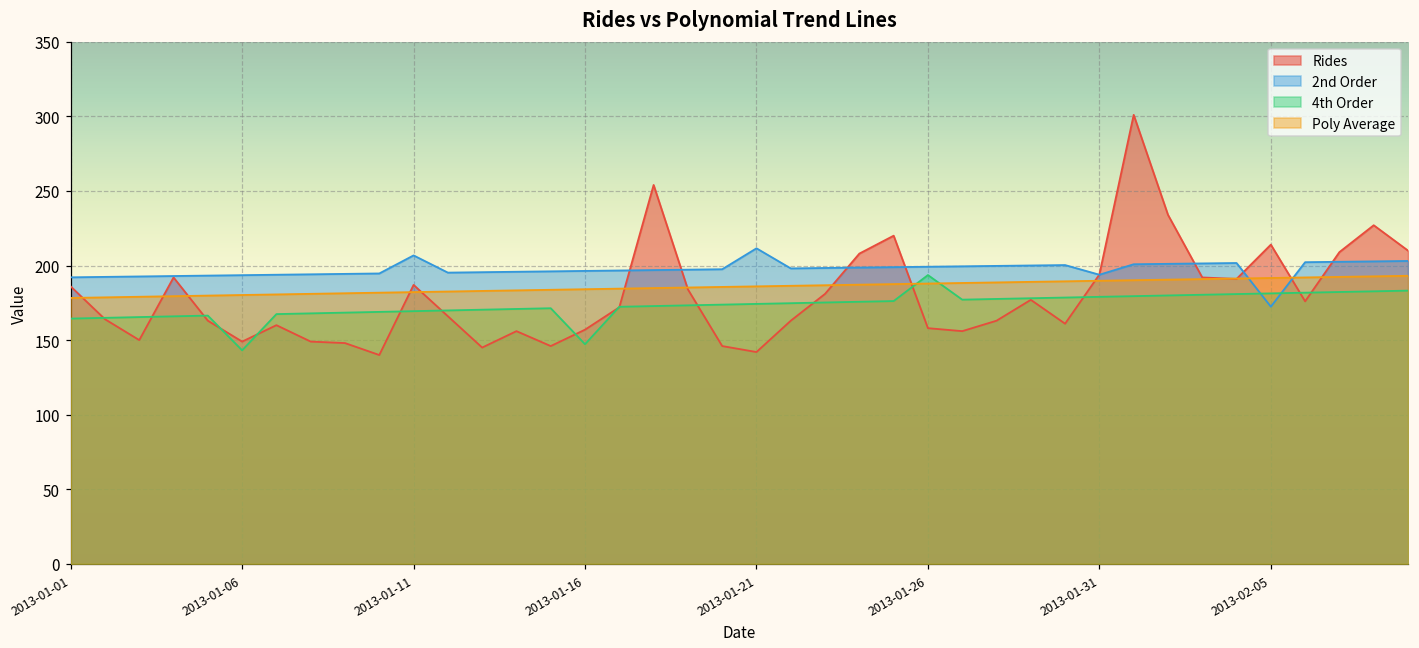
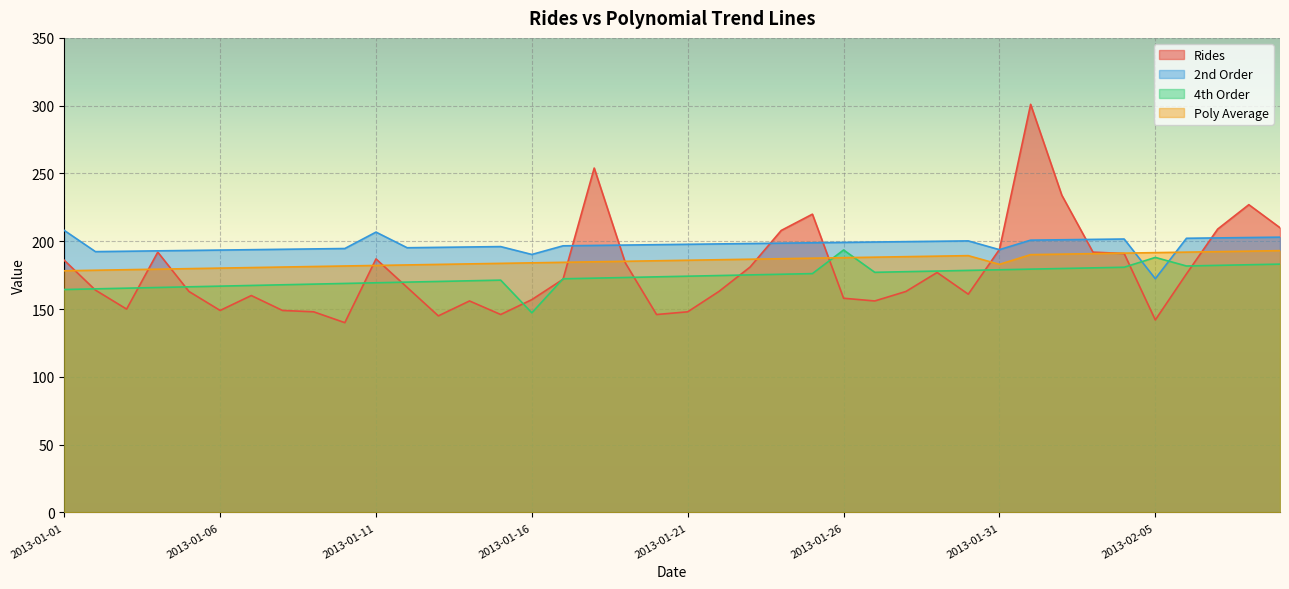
2nd Order, 2013-01-01: 192 -> 208
4th Order, 2013-01-06: 143 -> 167
2nd Order, 2013-01-16: 196 -> 190
Rides, 2013-01-21: 142 -> 148
2nd Order, 2013-01-21: 212 -> 198
Poly Average, 2013-01-31: 190 -> 183
Rides, 2013-02-05: 214 -> 142
4th Order, 2013-02-05: 181 -> 188
